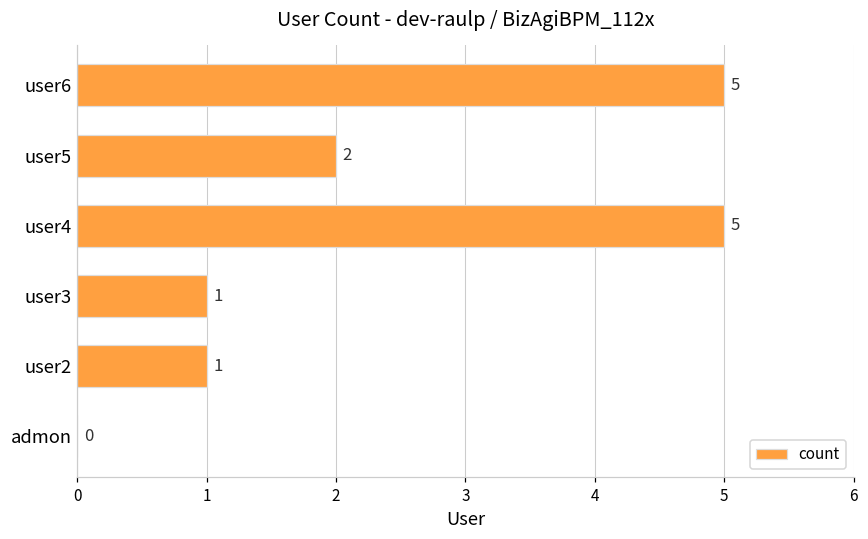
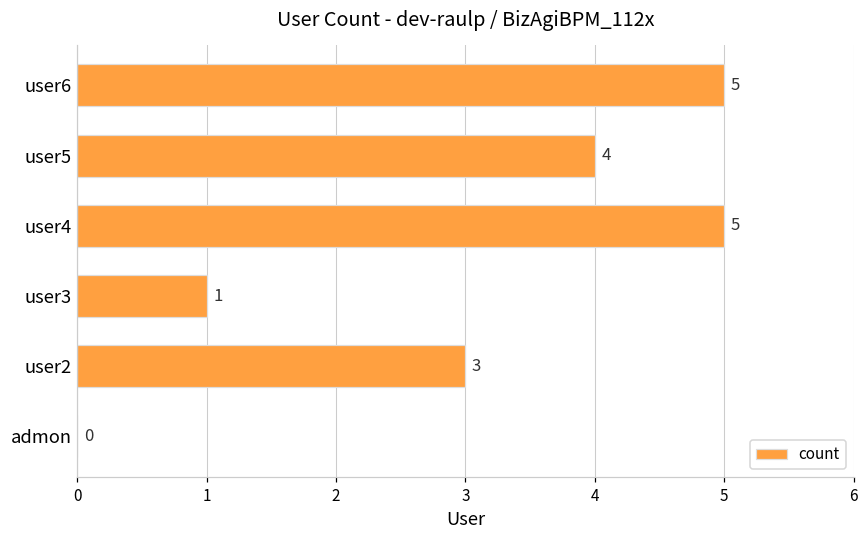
user5: 2 -> 4
user2: 1 -> 3
